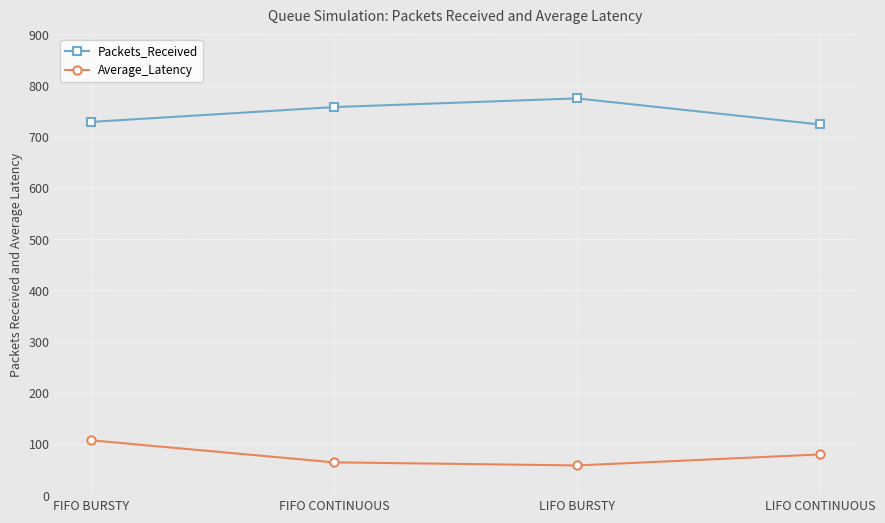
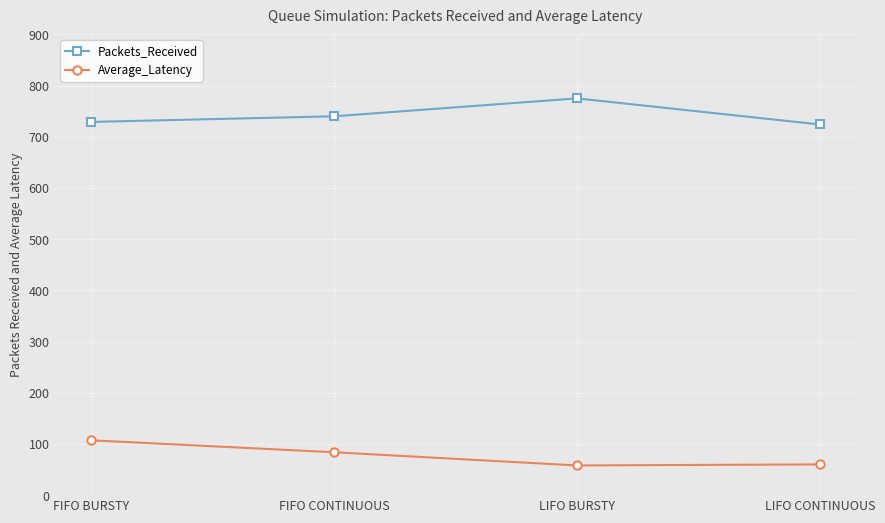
Packets_Received, FIFO CONTINUOUS: 760 -> 740
Average_Latency, FIFO CONTINUOUS: 60 -> 80
Average_Latency, LIFO CONTINUOUS: 80 -> 60
